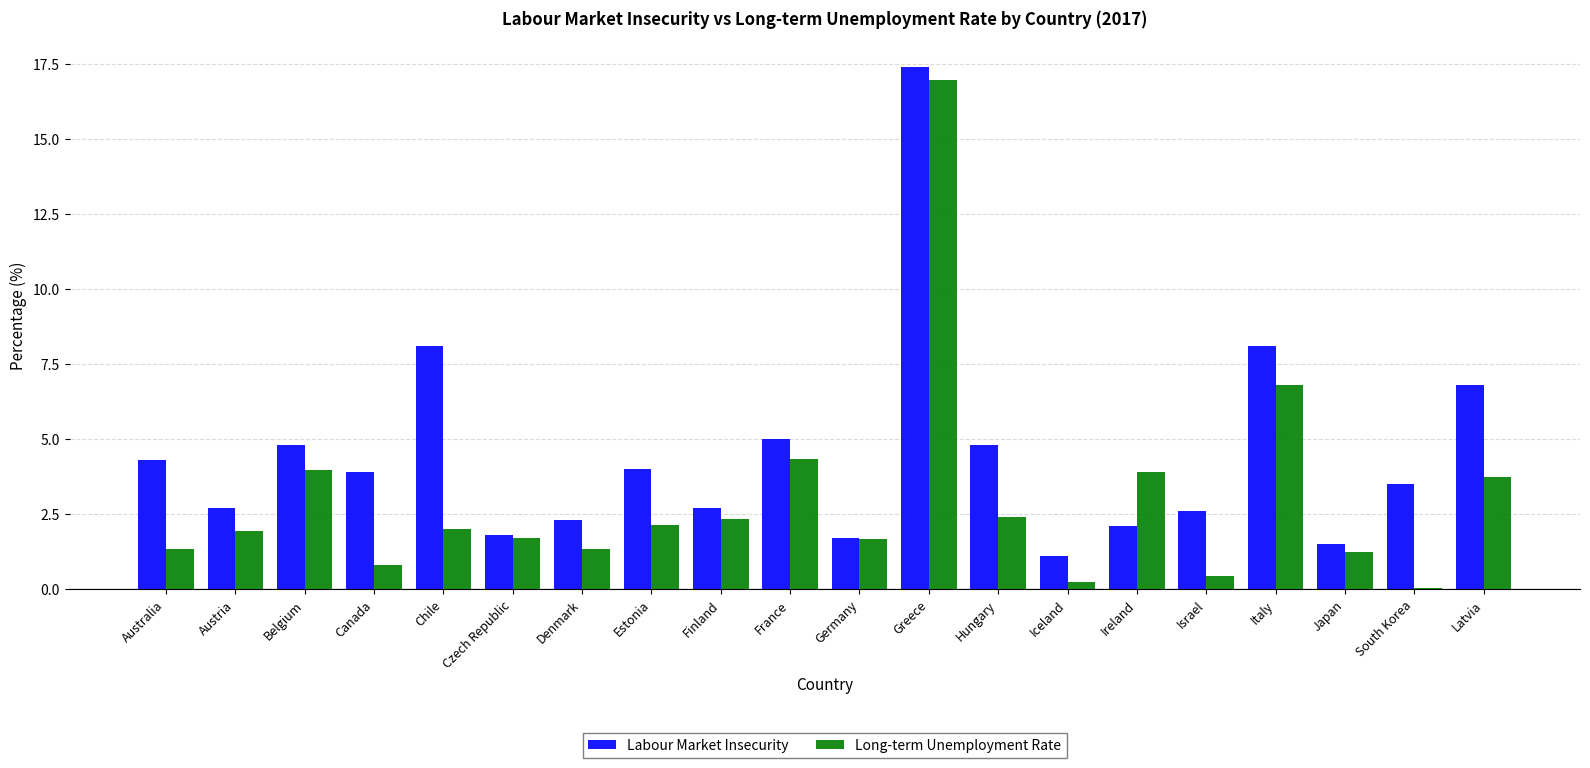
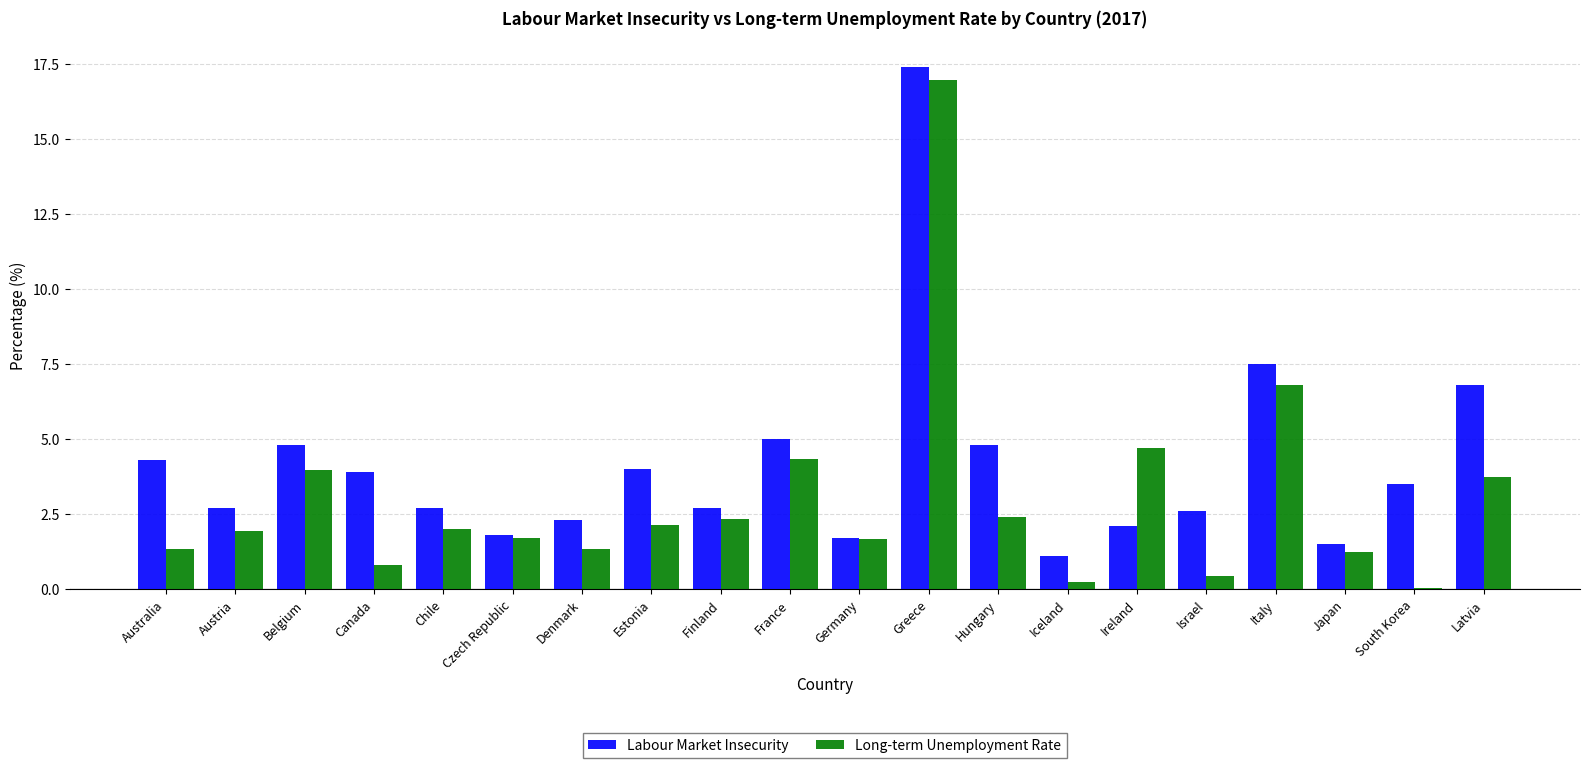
Labour Market Insecurity, Chile: 8.1 -> 2.7
Long-term Unemployment Rate, Ireland: 3.9 -> 4.7
Labour Market Insecurity, Italy: 8.1 -> 7.5
